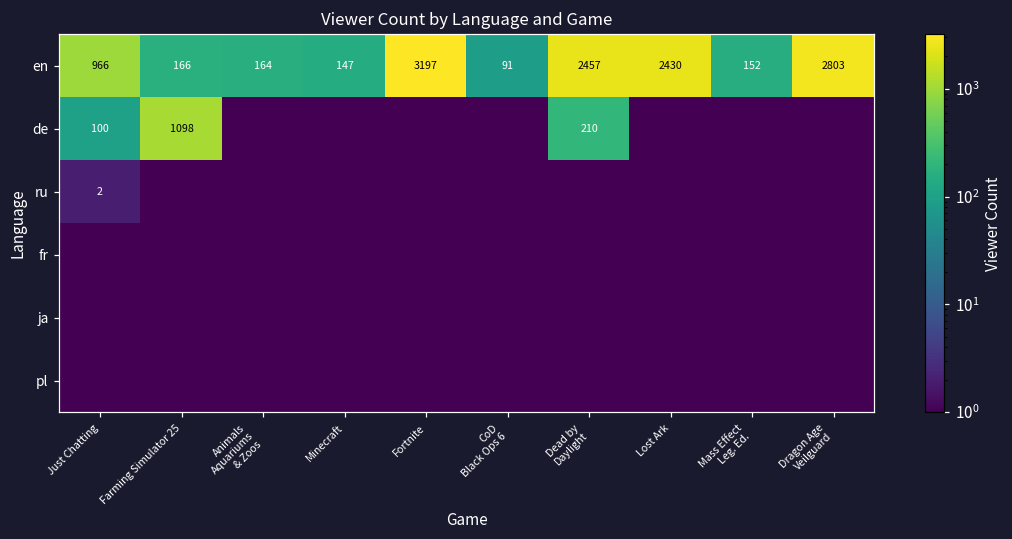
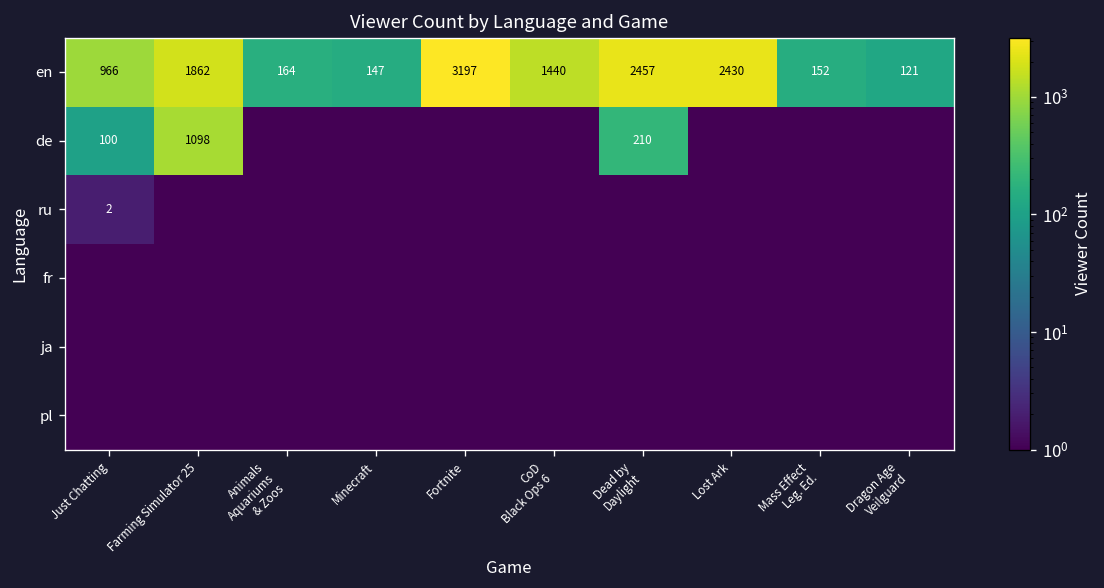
en, Farming Simulator 25: 166 -> 1862
en, CoD Black Ops 6: 91 -> 1440
en, Dragon Age Veilguard: 2803 -> 121
